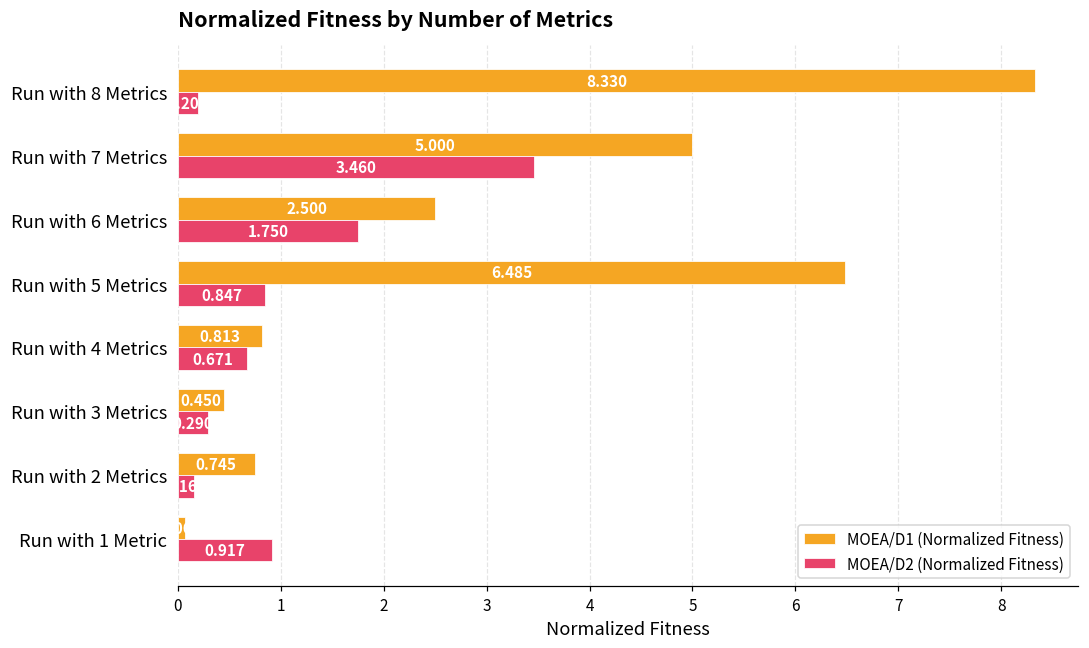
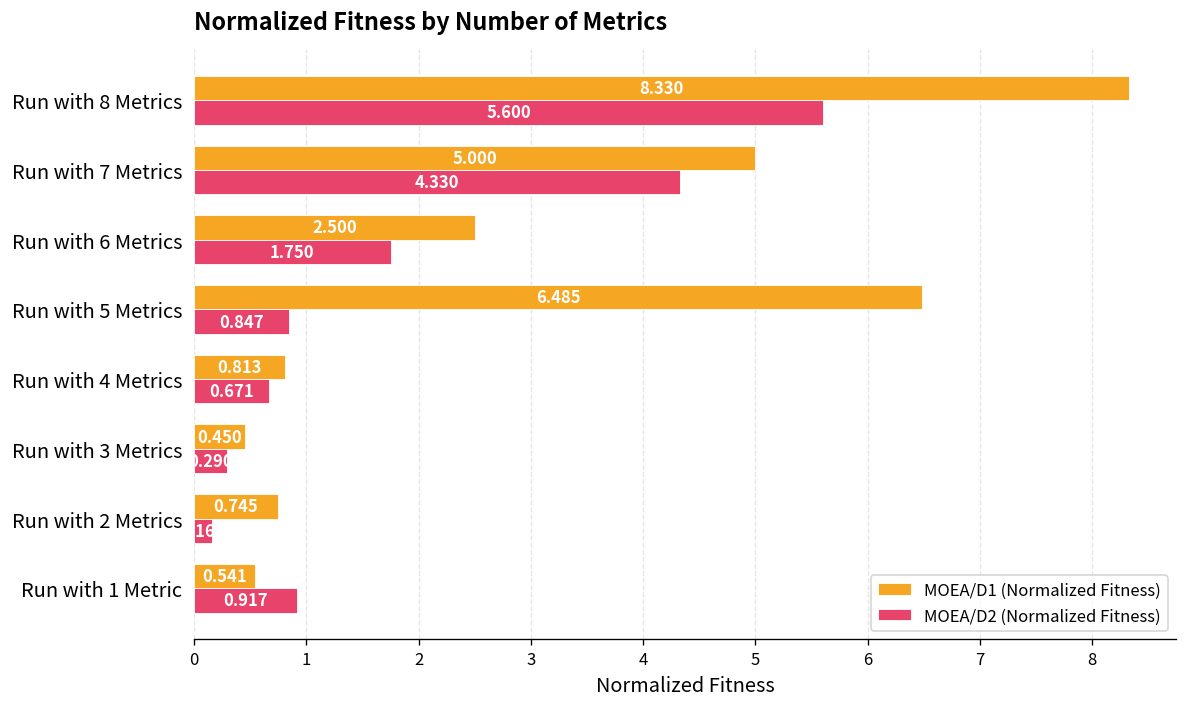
MOEA/D2 (Normalized Fitness), Run with 8 Metrics: 0.2 -> 5.6
MOEA/D2 (Normalized Fitness), Run with 7 Metrics: 3.460 -> 4.330
MOEA/D1 (Normalized Fitness), Run with 1 Metric: 0.1 -> 0.5
